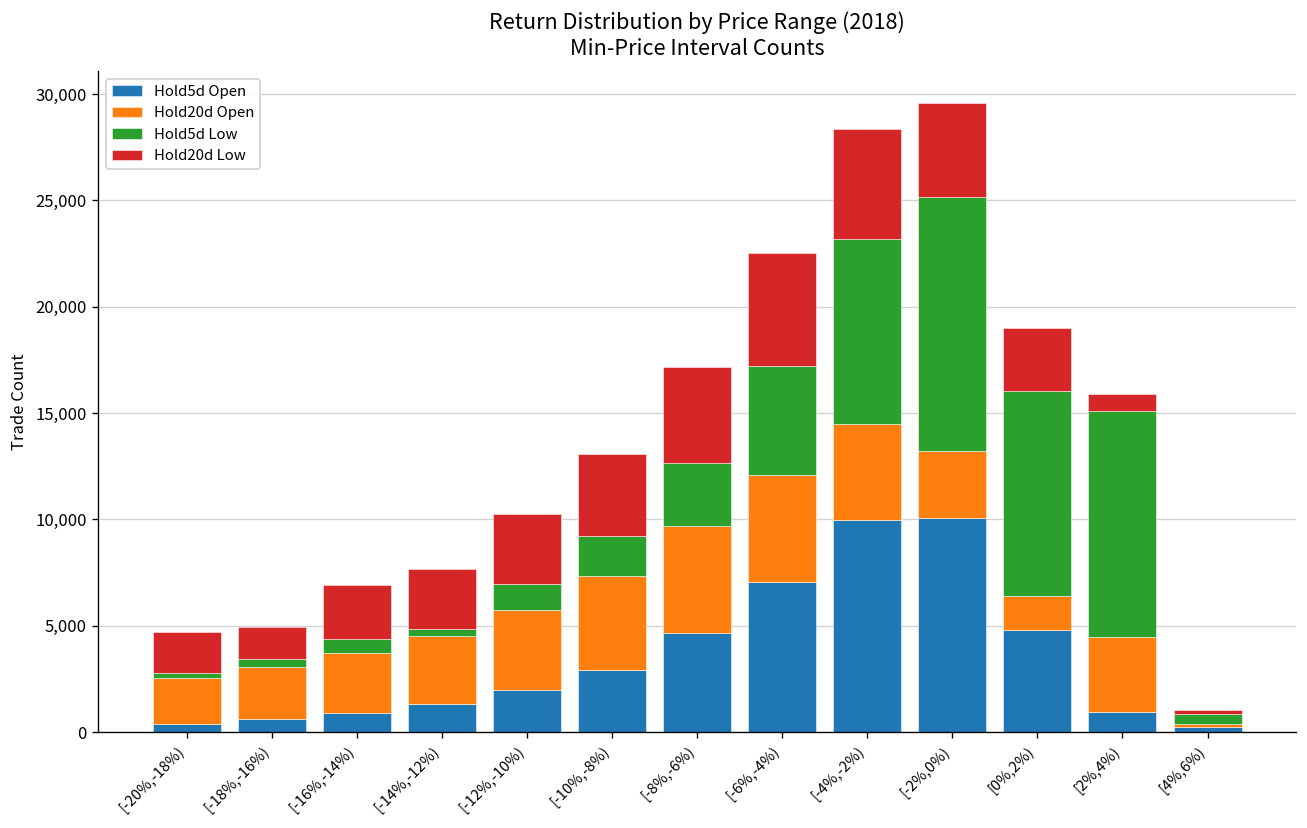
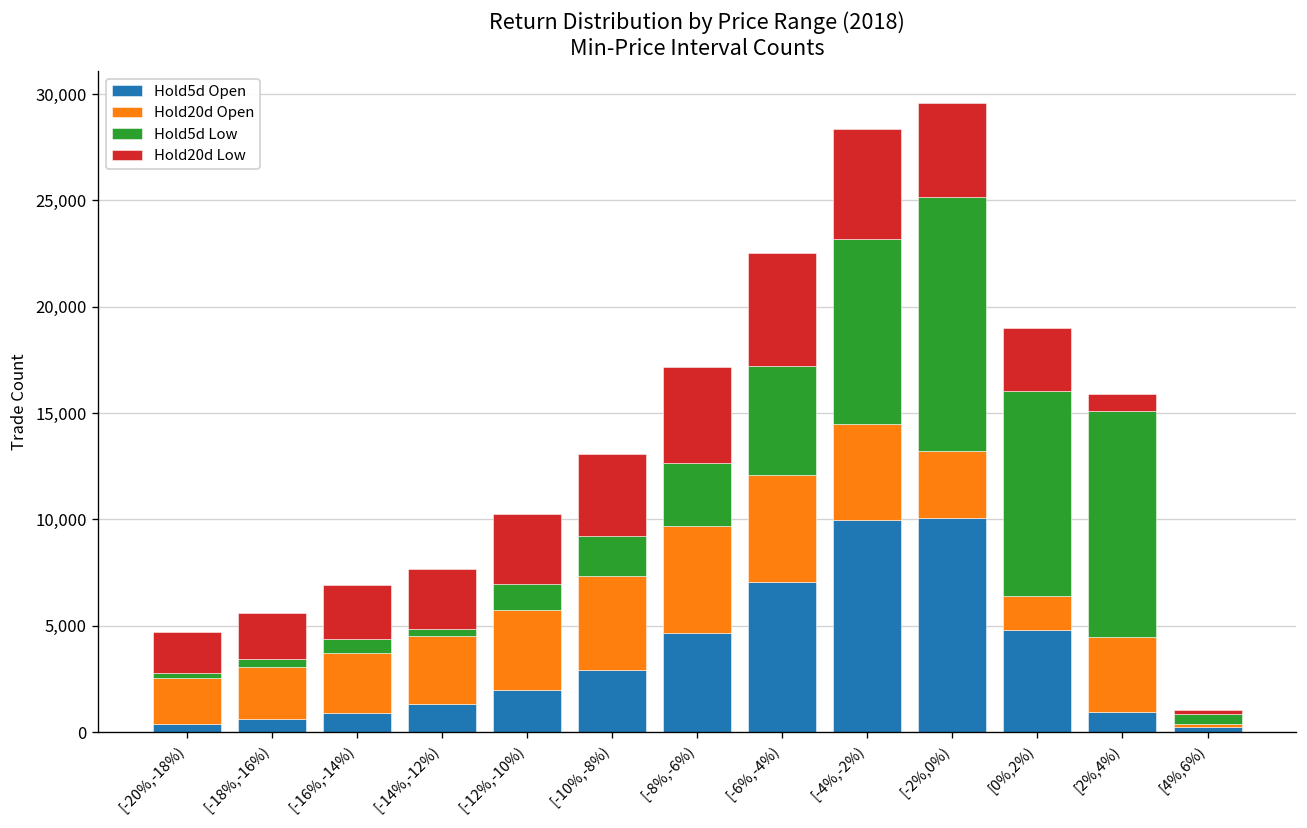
Hold20d Low, [-18%,-16%): 1,500 -> 2,200
